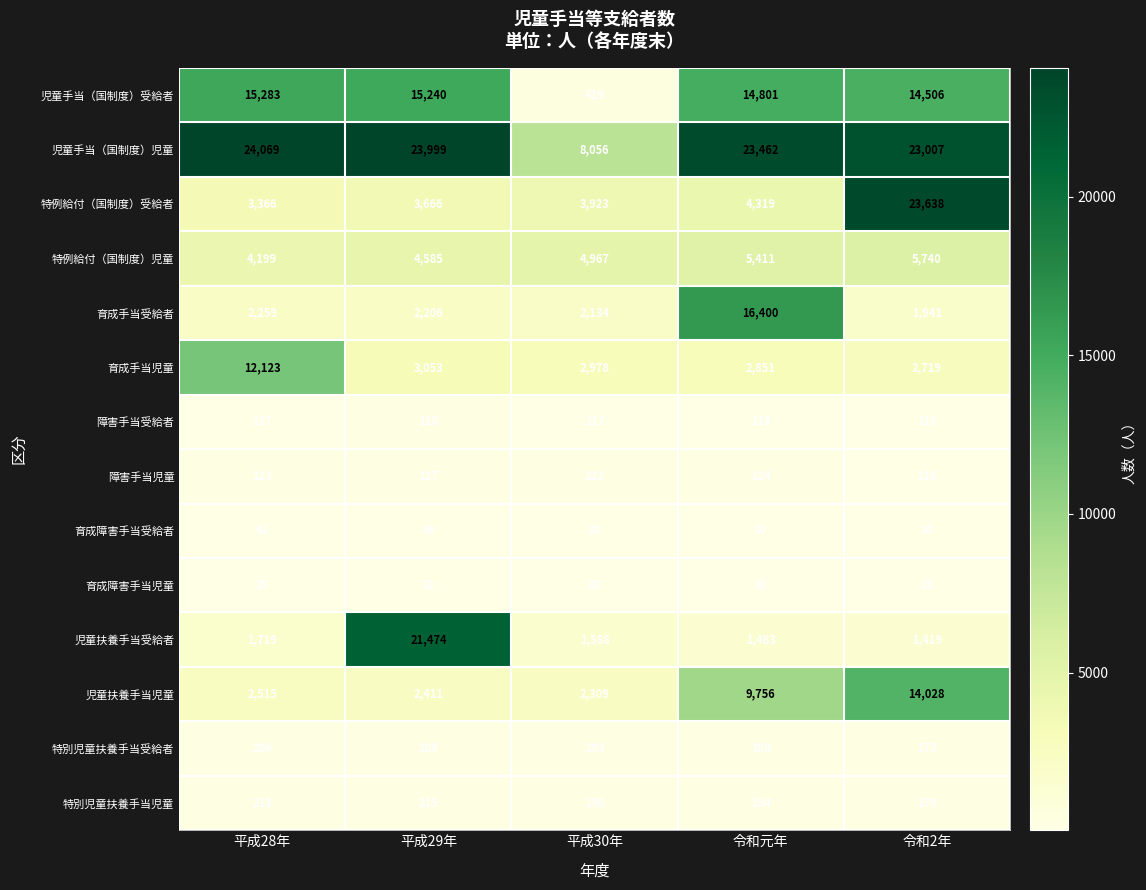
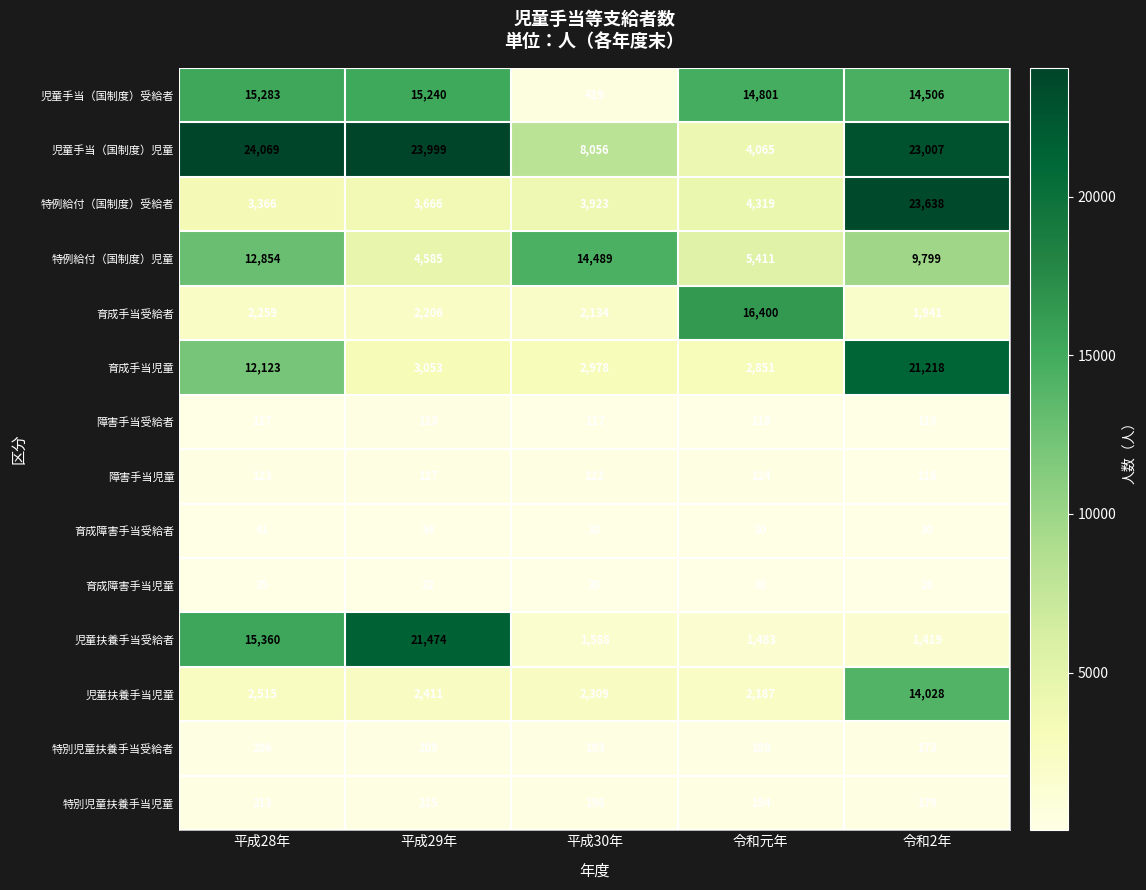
児童手当（国制度）児童, 令和元年: 23,462 -> 4,065
特例給付（国制度）児童, 平成28年: 4,199 -> 12,854
特例給付（国制度）児童, 平成30年: 4,967 -> 14,489
特例給付（国制度）児童, 令和2年: 5,740 -> 9,799
育成手当児童, 令和2年: 2,719 -> 21,218
児童扶養手当受給者, 平成28年: 1,719 -> 15,360
児童扶養手当児童, 令和元年: 9,756 -> 2,187
